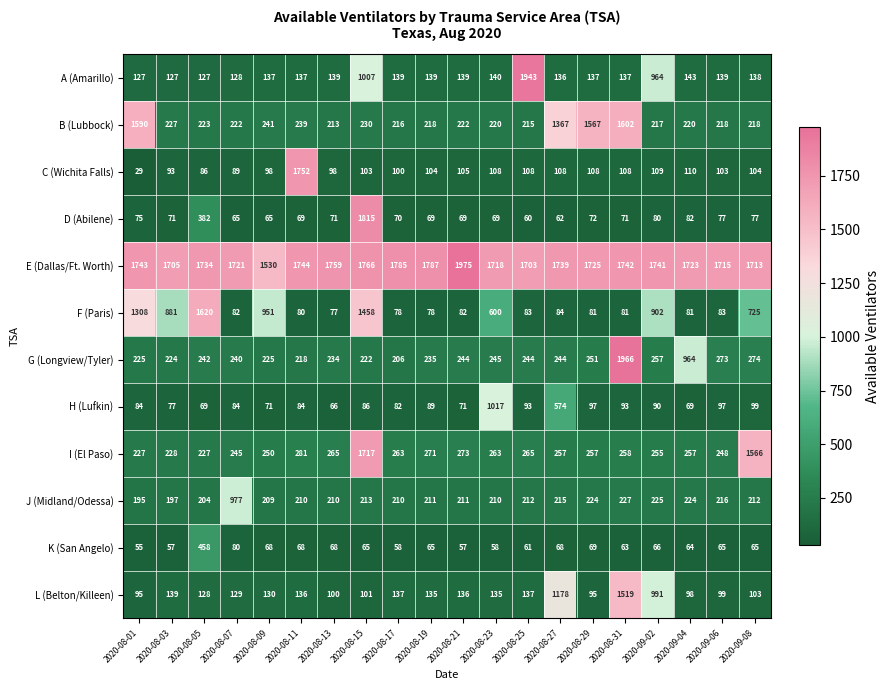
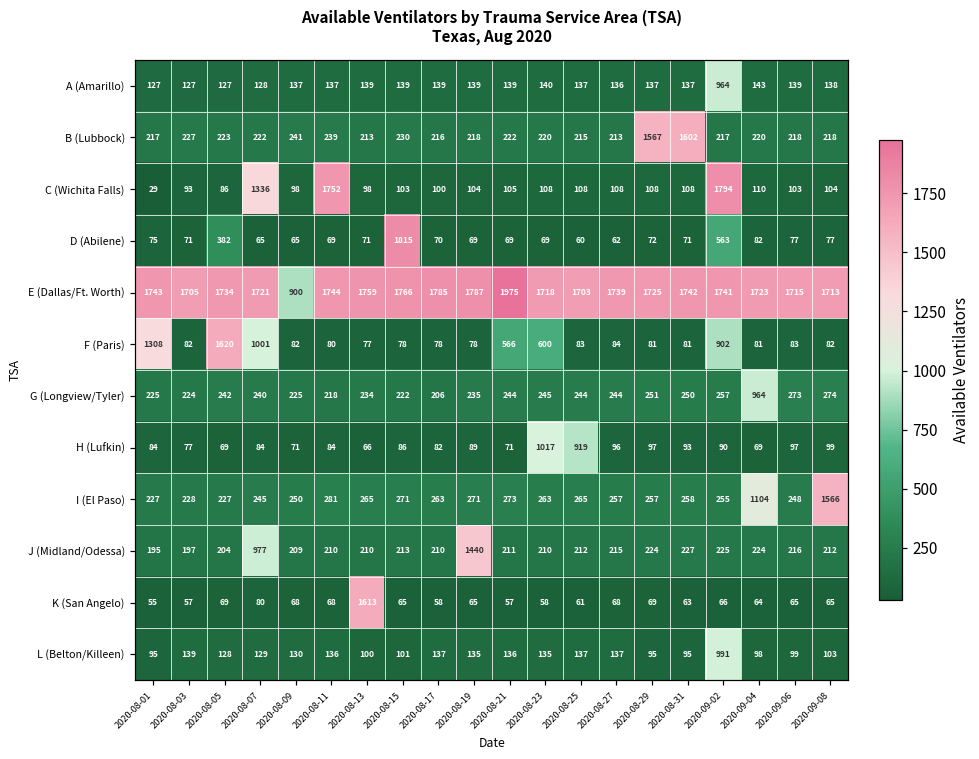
A (Amarillo), 2020-08-15: 1007 -> 139
A (Amarillo), 2020-08-25: 1943 -> 137
B (Lubbock), 2020-08-01: 1590 -> 217
B (Lubbock), 2020-08-27: 1367 -> 213
C (Wichita Falls), 2020-08-07: 89 -> 1336
C (Wichita Falls), 2020-09-02: 109 -> 1794
D (Abilene), 2020-09-02: 80 -> 563
E (Dallas/Ft. Worth), 2020-08-09: 1530 -> 900
F (Paris), 2020-08-03: 881 -> 82
F (Paris), 2020-08-07: 82 -> 1001
F (Paris), 2020-08-09: 951 -> 82
F (Paris), 2020-08-15: 1458 -> 78
F (Paris), 2020-08-21: 82 -> 566
F (Paris), 2020-09-08: 725 -> 82
G (Longview/Tyler), 2020-08-31: 1966 -> 250
H (Lufkin), 2020-08-25: 93 -> 919
H (Lufkin), 2020-08-27: 574 -> 96
I (El Paso), 2020-08-15: 1717 -> 271
I (El Paso), 2020-09-04: 257 -> 1104
J (Midland/Odessa), 2020-08-19: 211 -> 1440
K (San Angelo), 2020-08-05: 458 -> 69
K (San Angelo), 2020-08-13: 68 -> 1613
L (Belton/Killeen), 2020-08-27: 1178 -> 137
L (Belton/Killeen), 2020-08-31: 1519 -> 95
